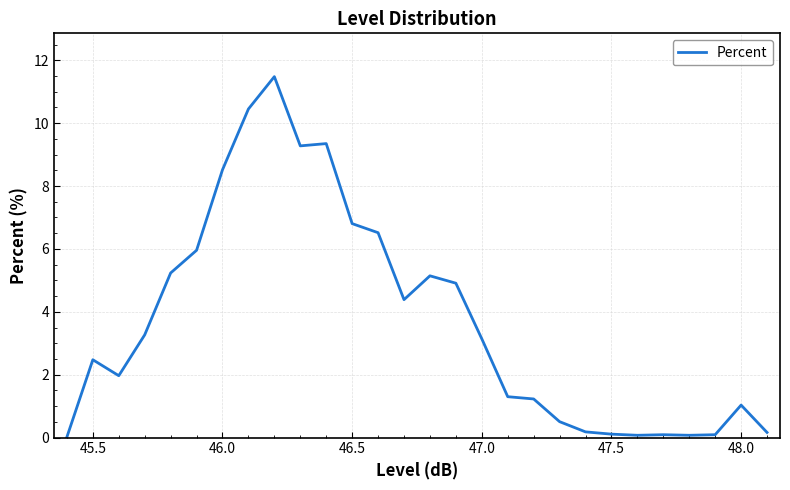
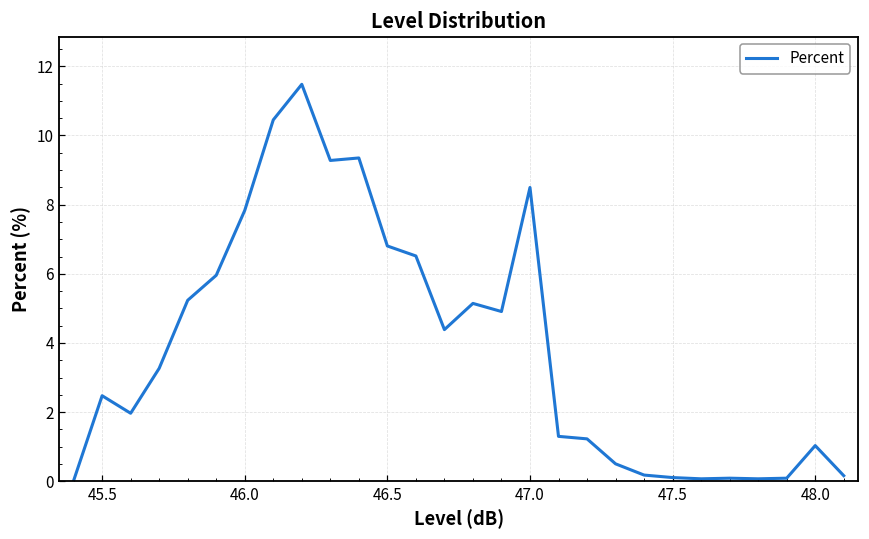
46.0: 8.5 -> 7.8
47.0: 3.1 -> 8.5
